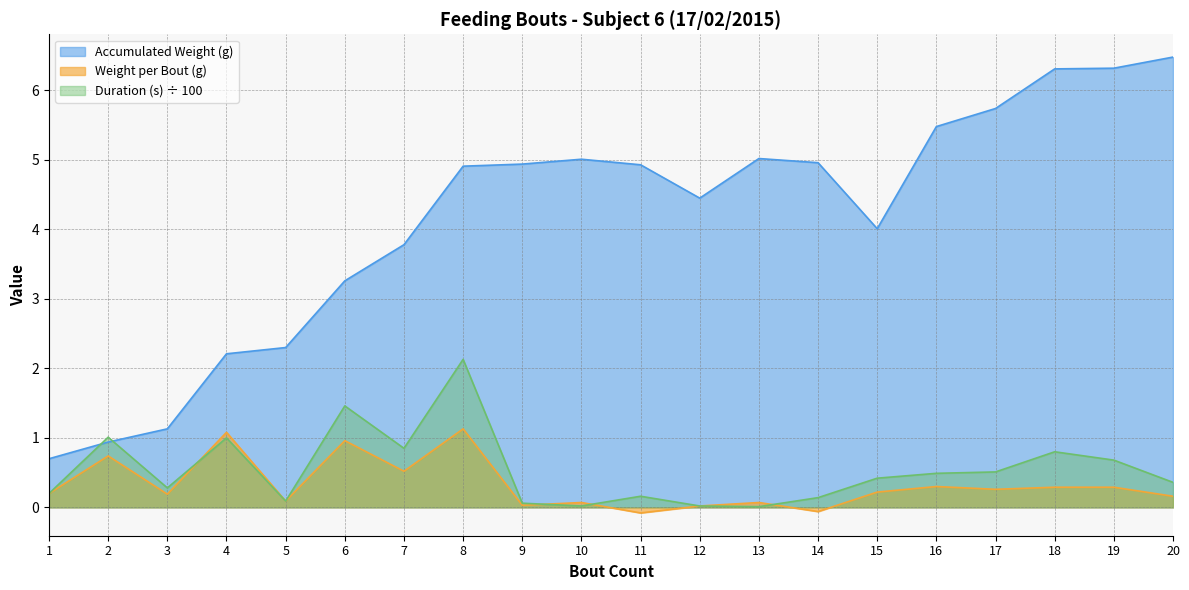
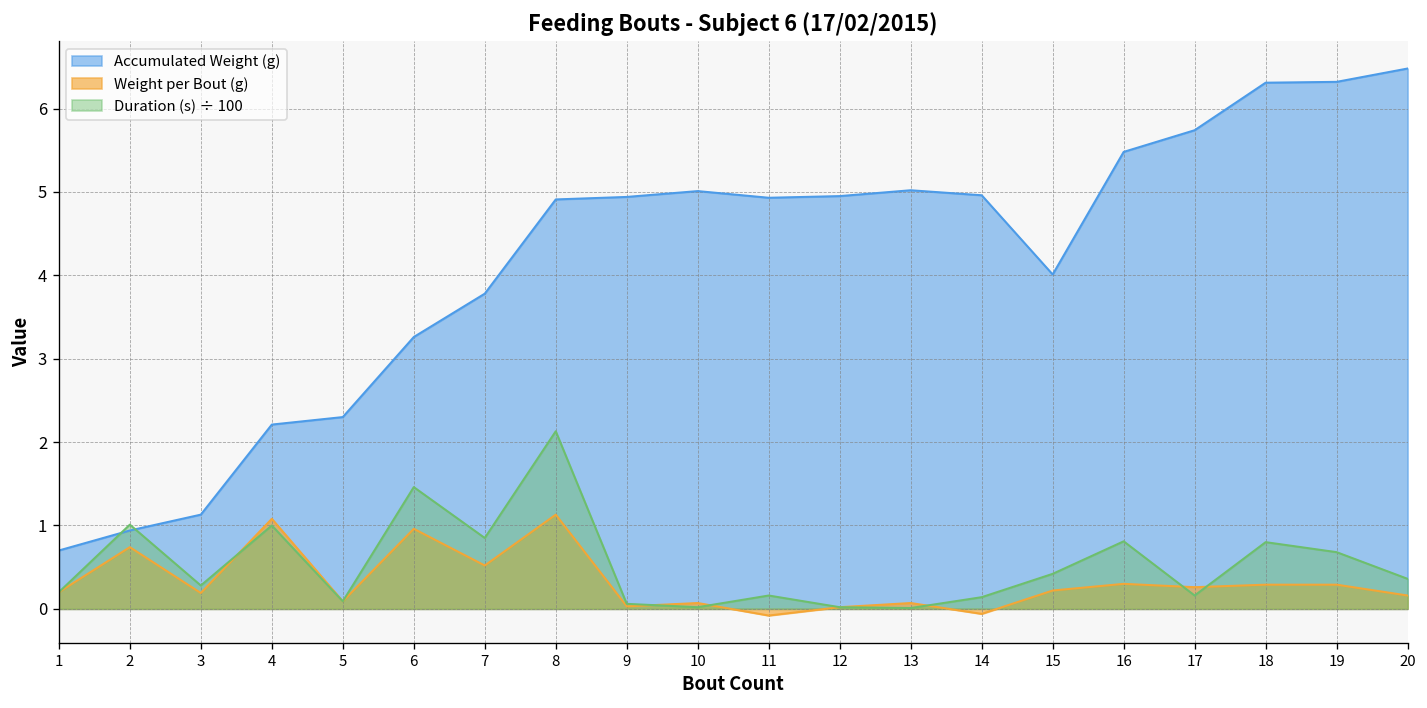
Accumulated Weight (g), 12: 4.5 -> 5.0
Duration (s) ÷ 100, 16: 0.5 -> 0.8
Duration (s) ÷ 100, 17: 0.5 -> 0.2
